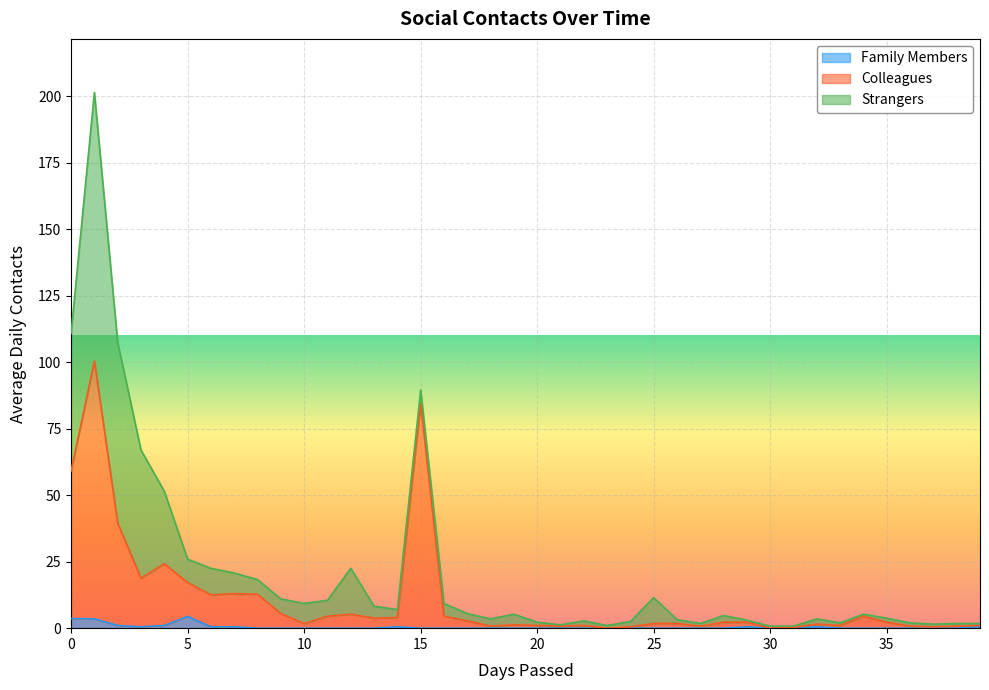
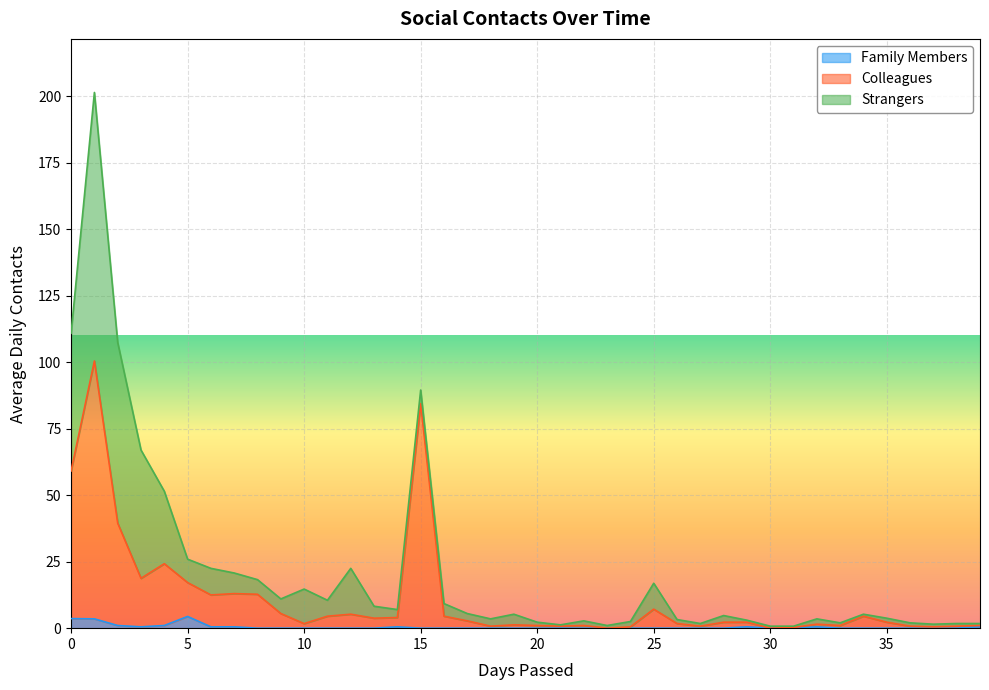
Strangers, 10: 8 -> 13
Colleagues, 25: 2 -> 7
